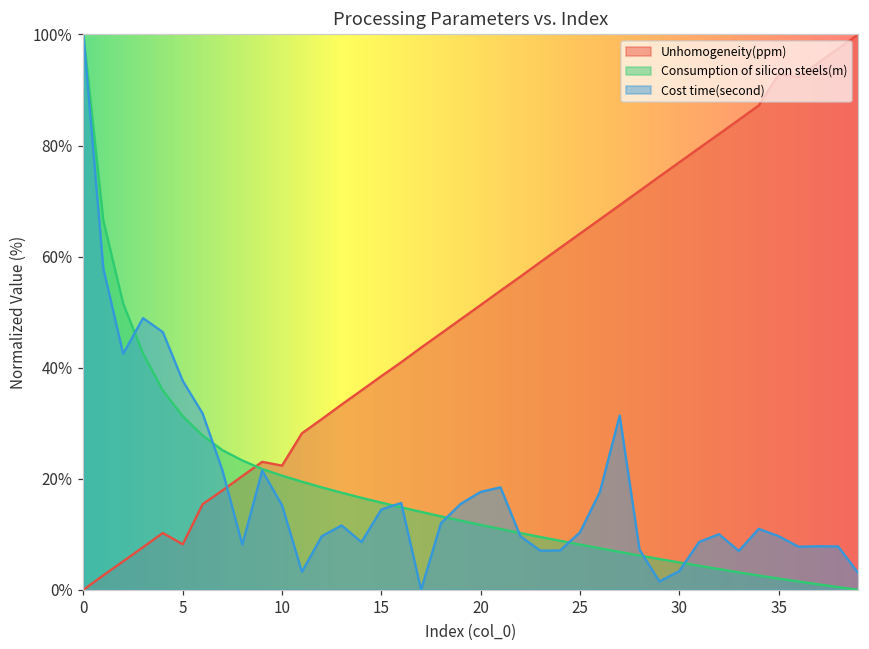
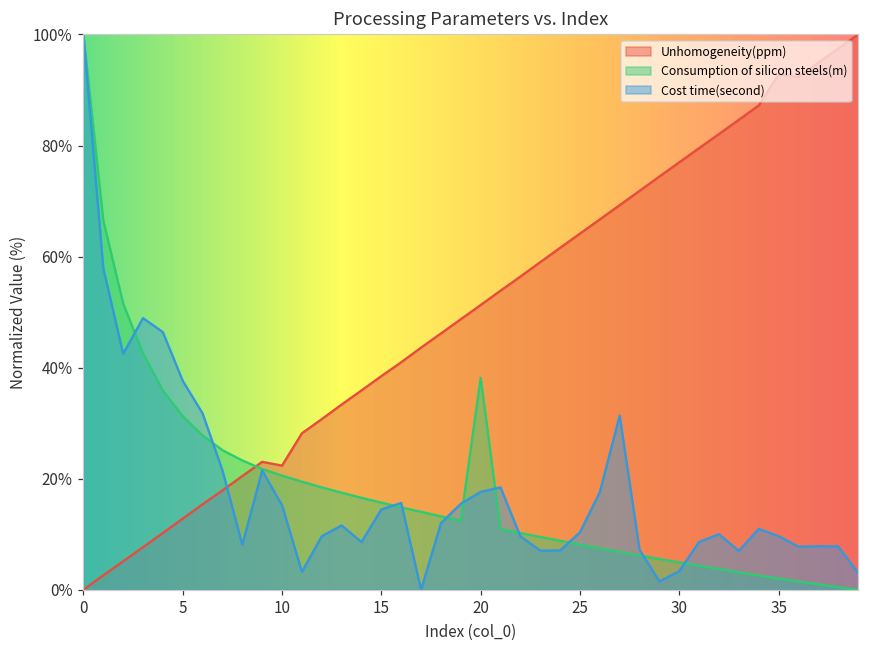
Unhomogeneity(ppm), 5: 8% -> 13%
Consumption of silicon steels(m), 20: 12% -> 38%
